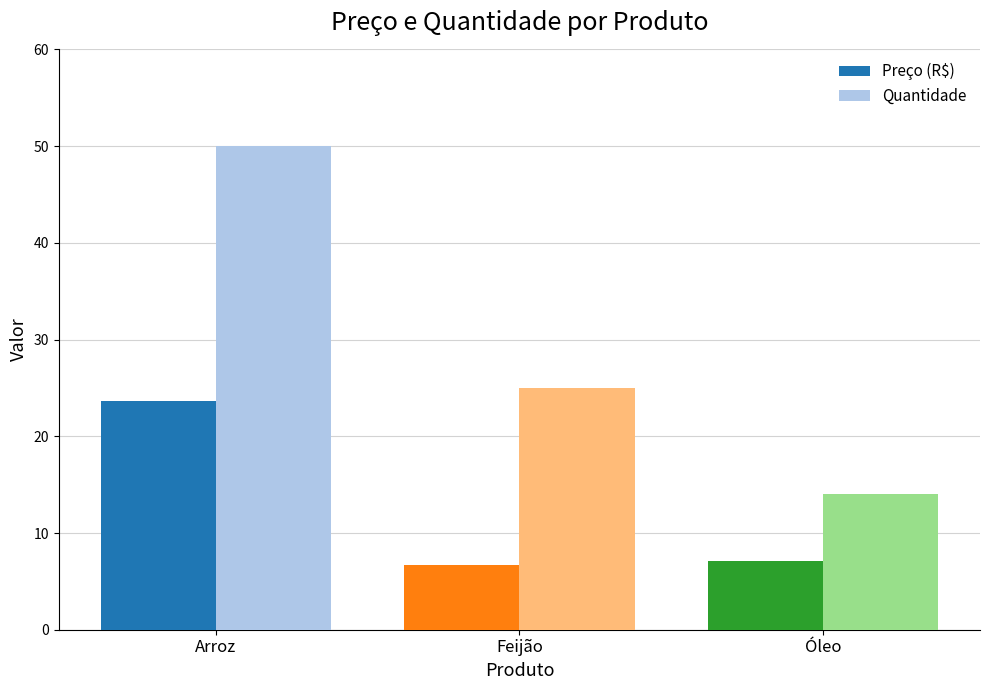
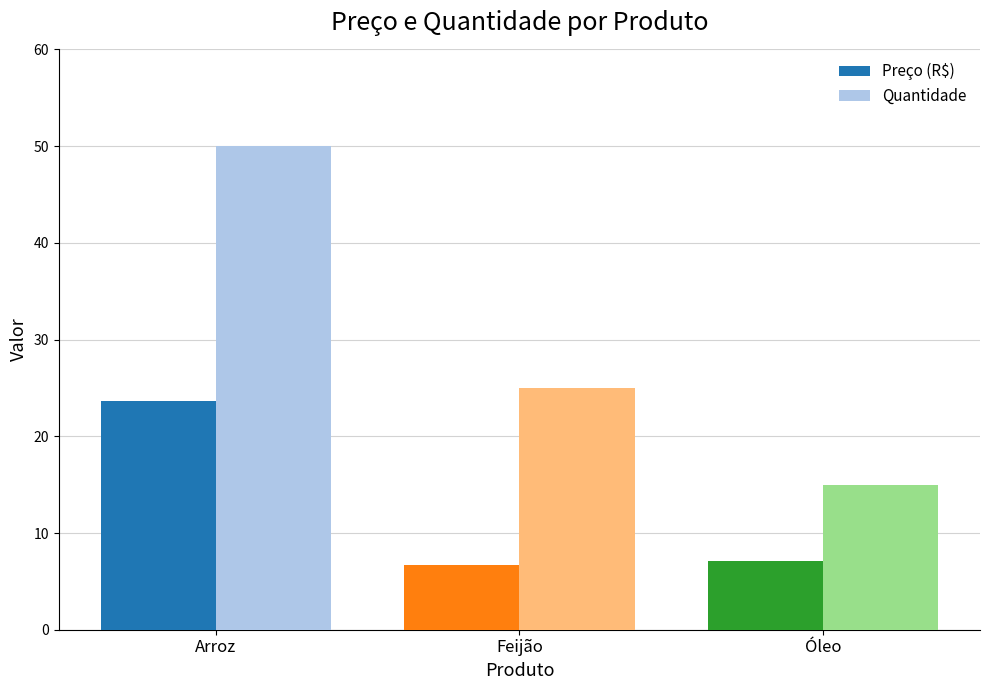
Quantidade, Óleo: 14 -> 15
